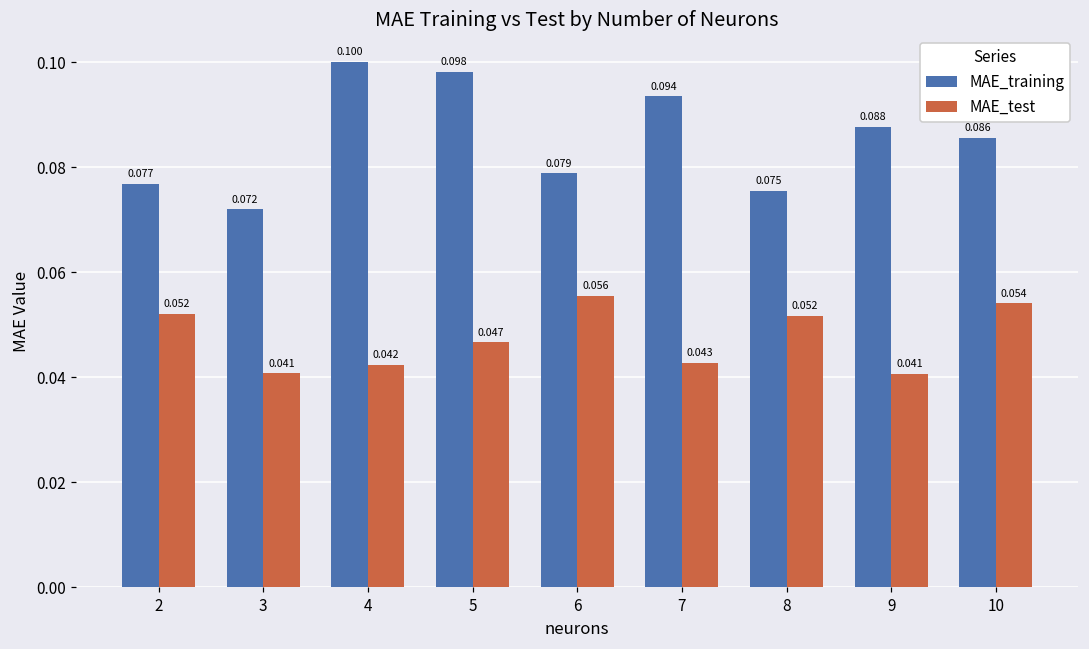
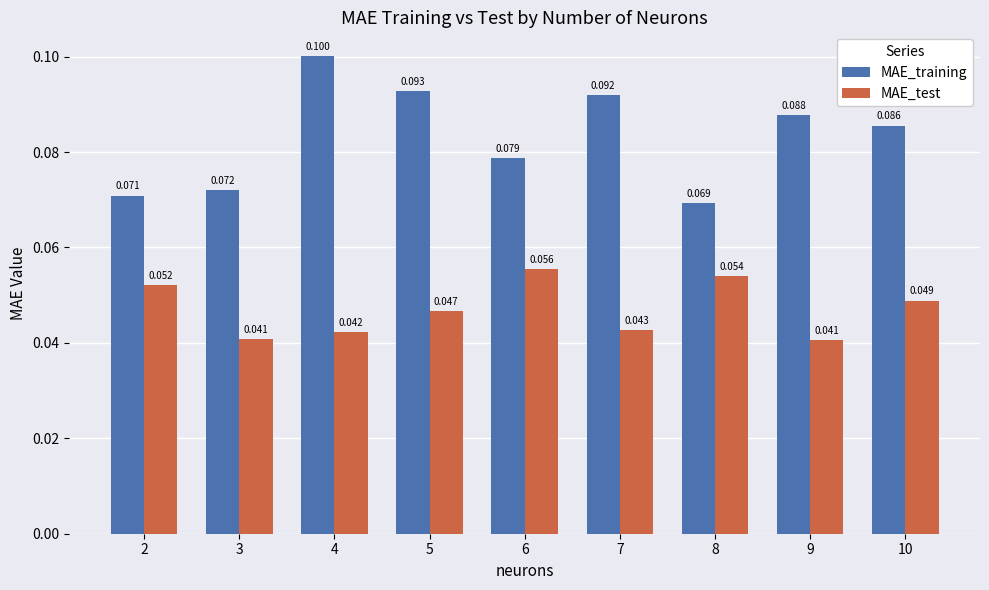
MAE_training, 2: 0.077 -> 0.071
MAE_training, 5: 0.098 -> 0.093
MAE_training, 7: 0.094 -> 0.092
MAE_training, 8: 0.075 -> 0.069
MAE_test, 8: 0.052 -> 0.054
MAE_test, 10: 0.054 -> 0.049
